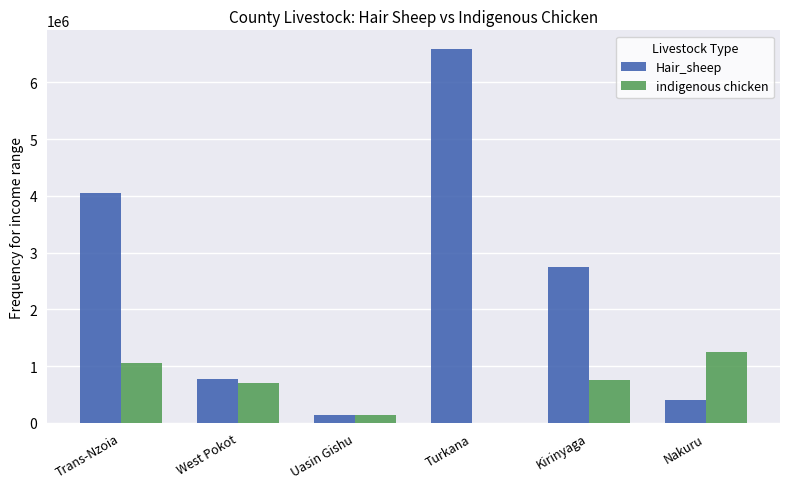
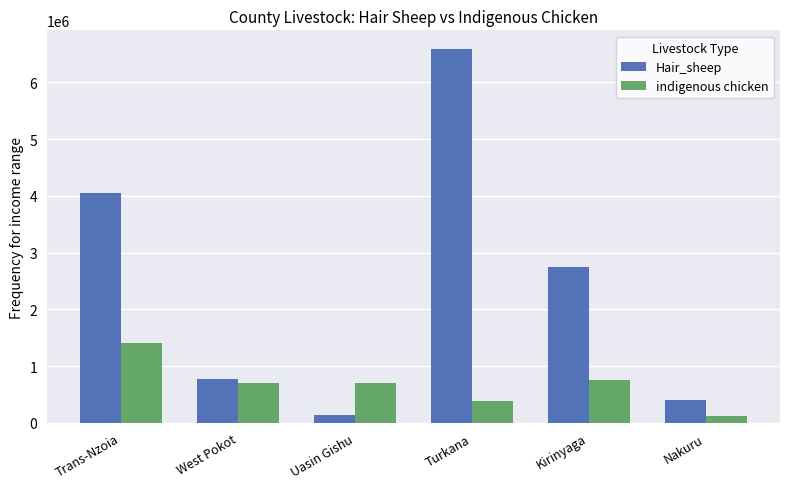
indigenous chicken, Trans-Nzoia: 1100000 -> 1400000
indigenous chicken, Uasin Gishu: 100000 -> 700000
indigenous chicken, Turkana: 0 -> 400000
indigenous chicken, Nakuru: 1300000 -> 100000
